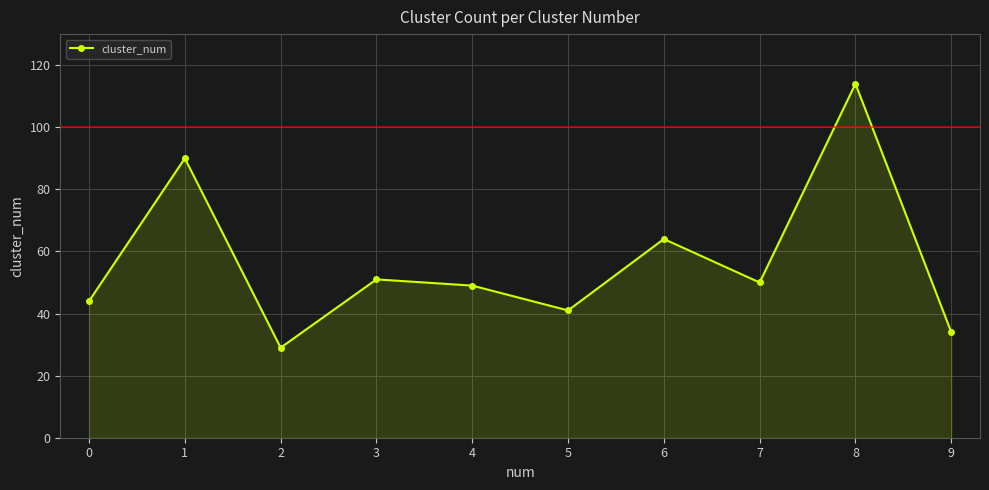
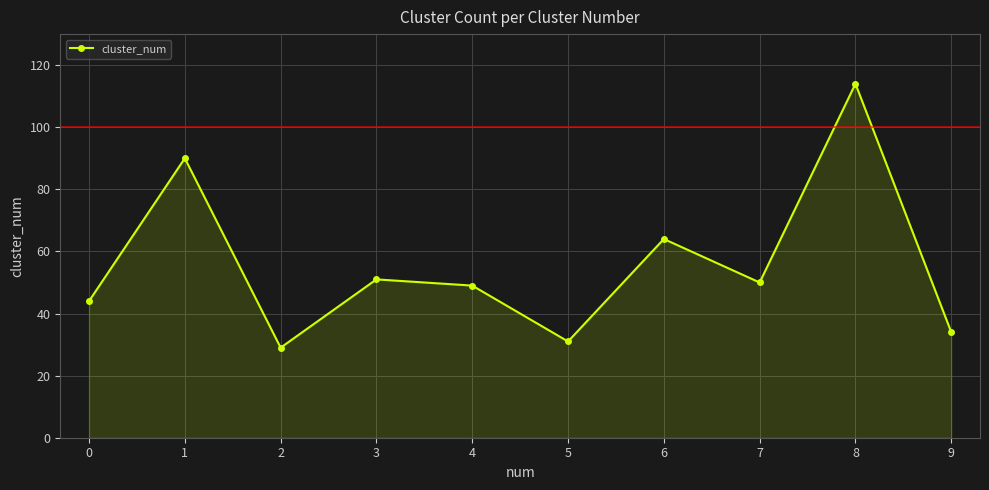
5: 41 -> 31
